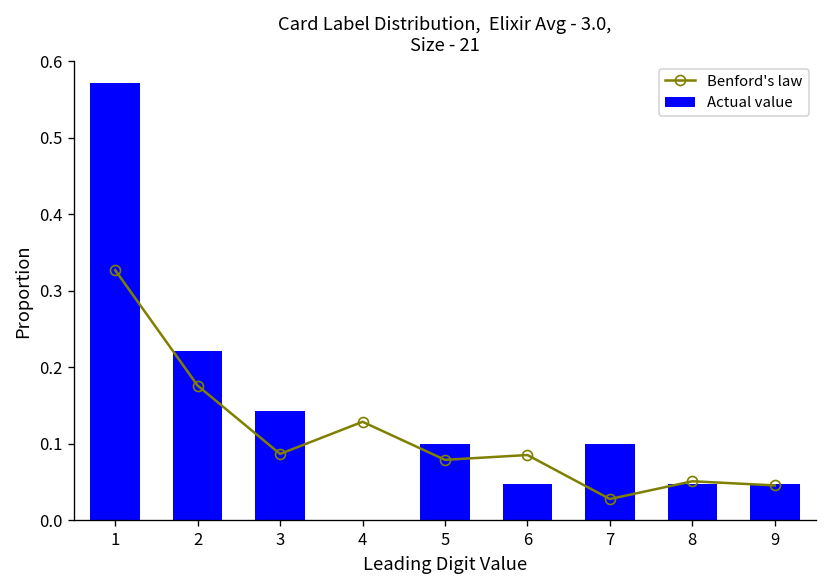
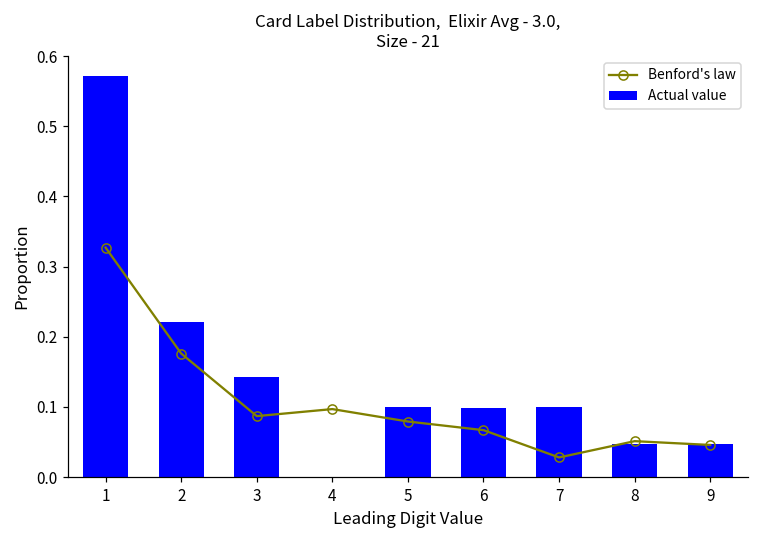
Benford's law, 4: 0.13 -> 0.10
Benford's law, 6: 0.09 -> 0.07
Actual value, 6: 0.05 -> 0.10
